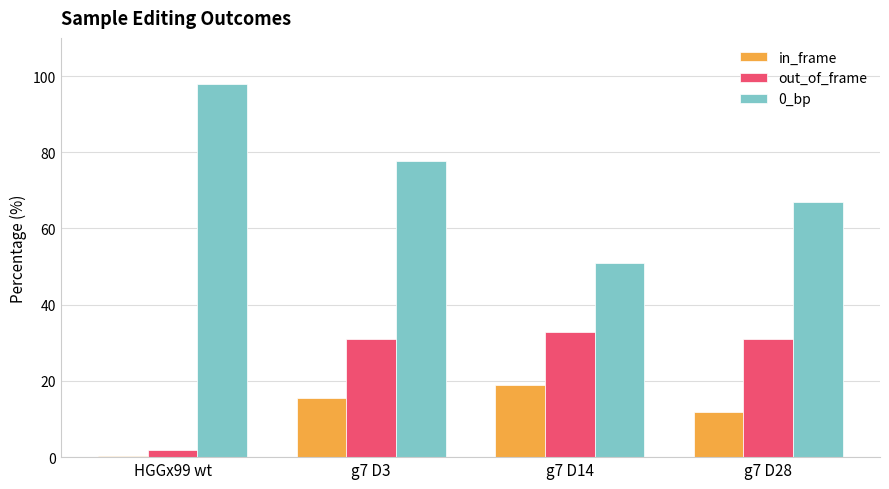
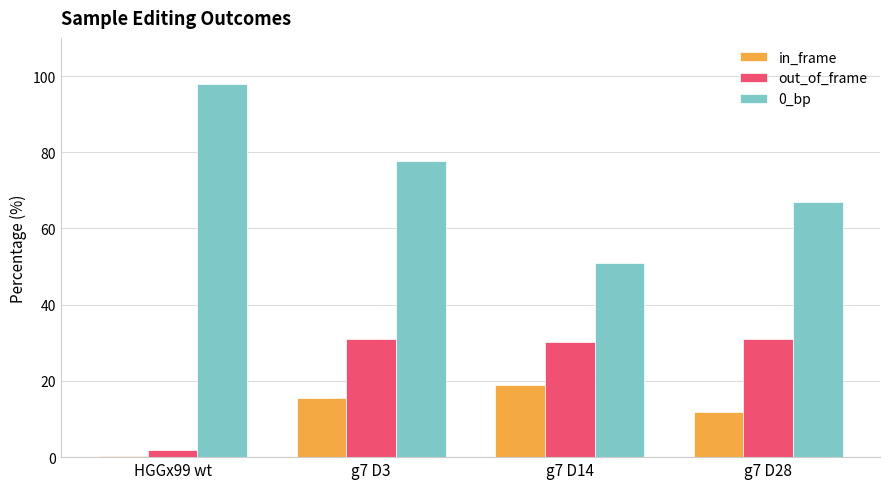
out_of_frame, g7 D14: 33 -> 30
